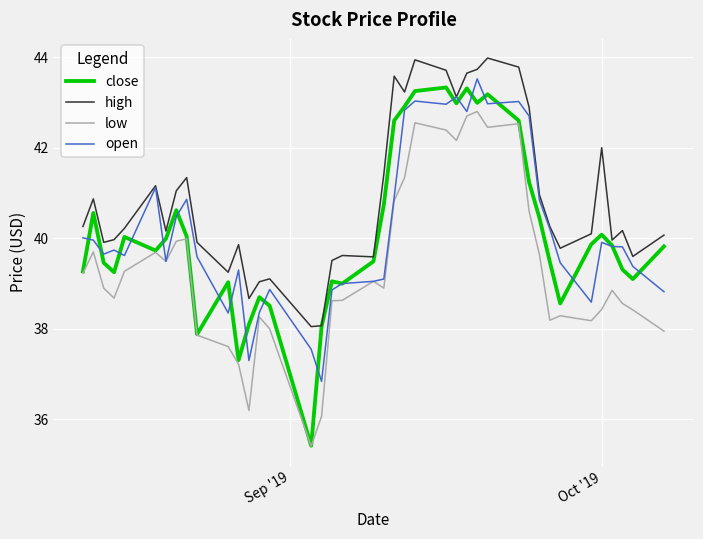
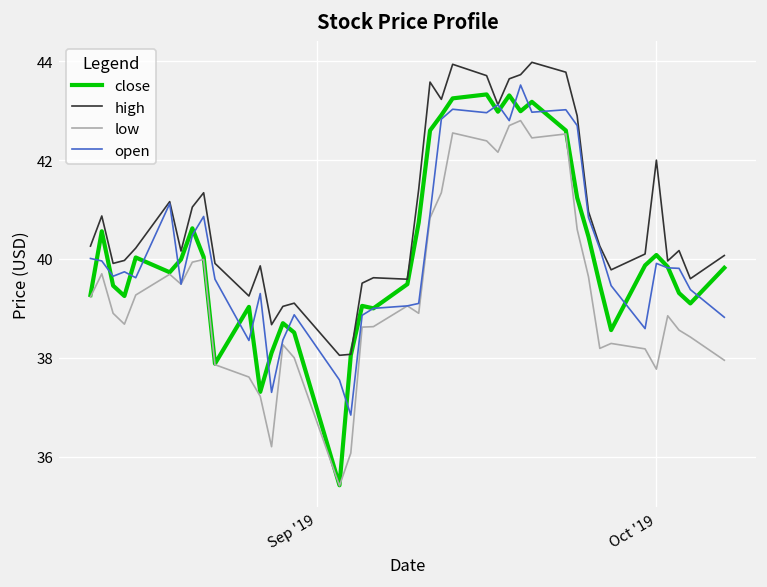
low, Oct '19: 38.4 -> 37.8
